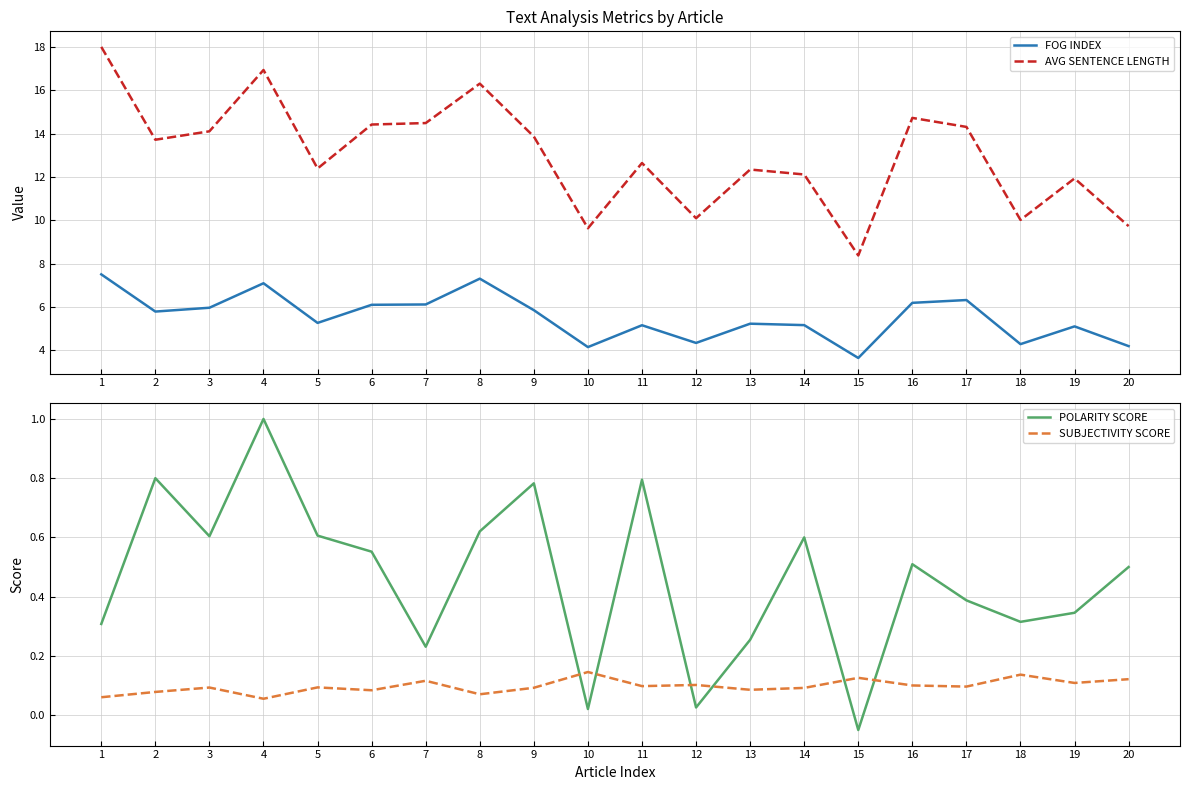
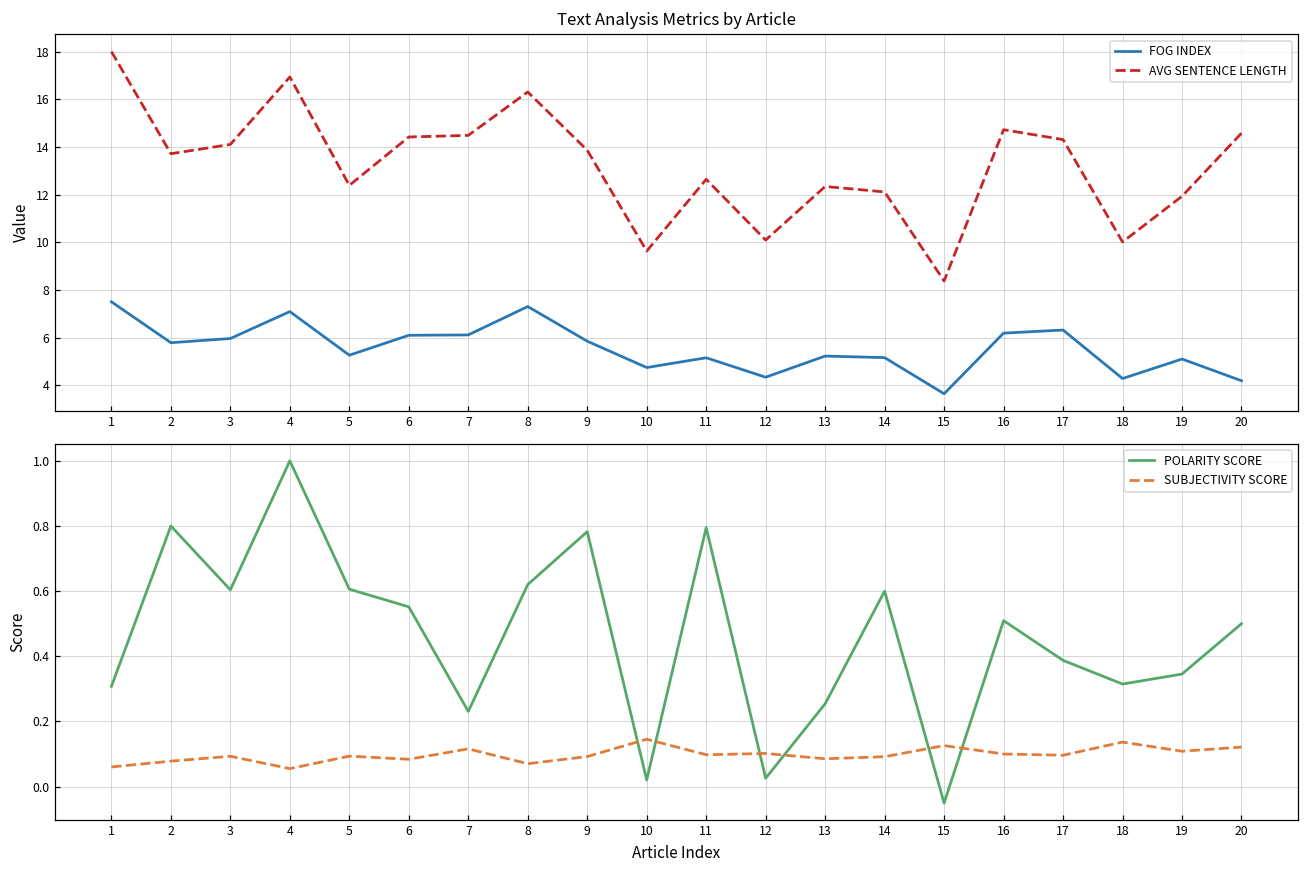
Text Analysis Metrics by Article, FOG INDEX, 10: 4.1 -> 4.7
Text Analysis Metrics by Article, AVG SENTENCE LENGTH, 20: 9.7 -> 14.6
